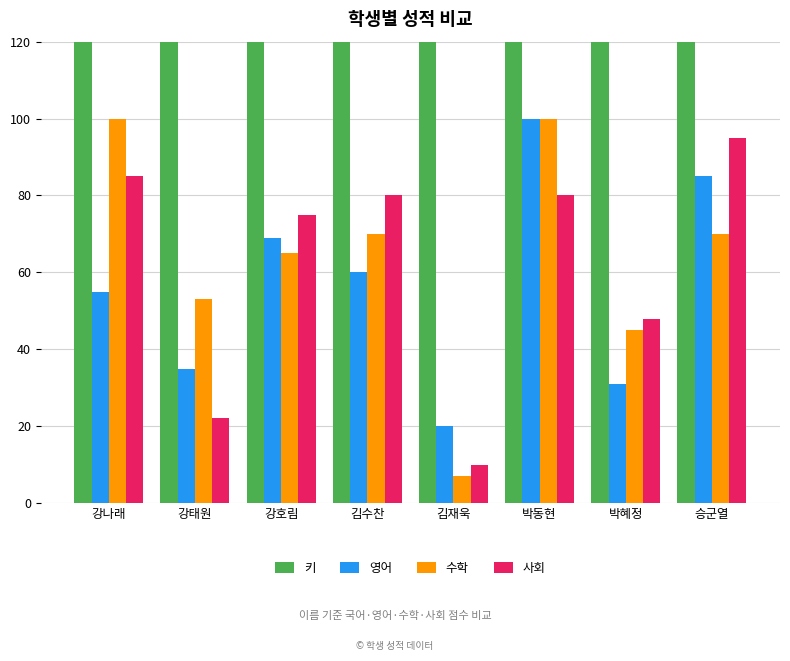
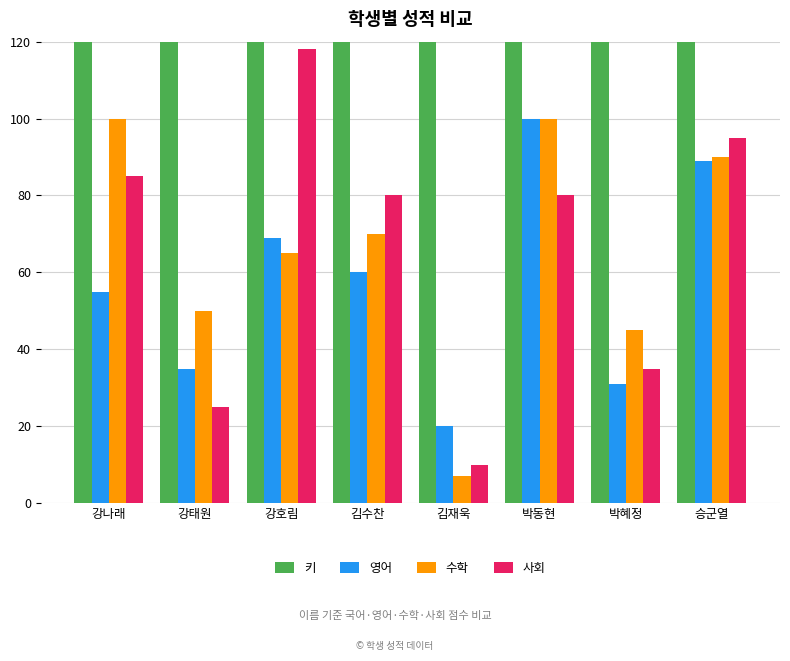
수학, 강태원: 53 -> 50
사회, 강태원: 22 -> 25
사회, 강호림: 75 -> 118
사회, 박혜정: 48 -> 35
영어, 승군열: 85 -> 89
수학, 승군열: 70 -> 90
